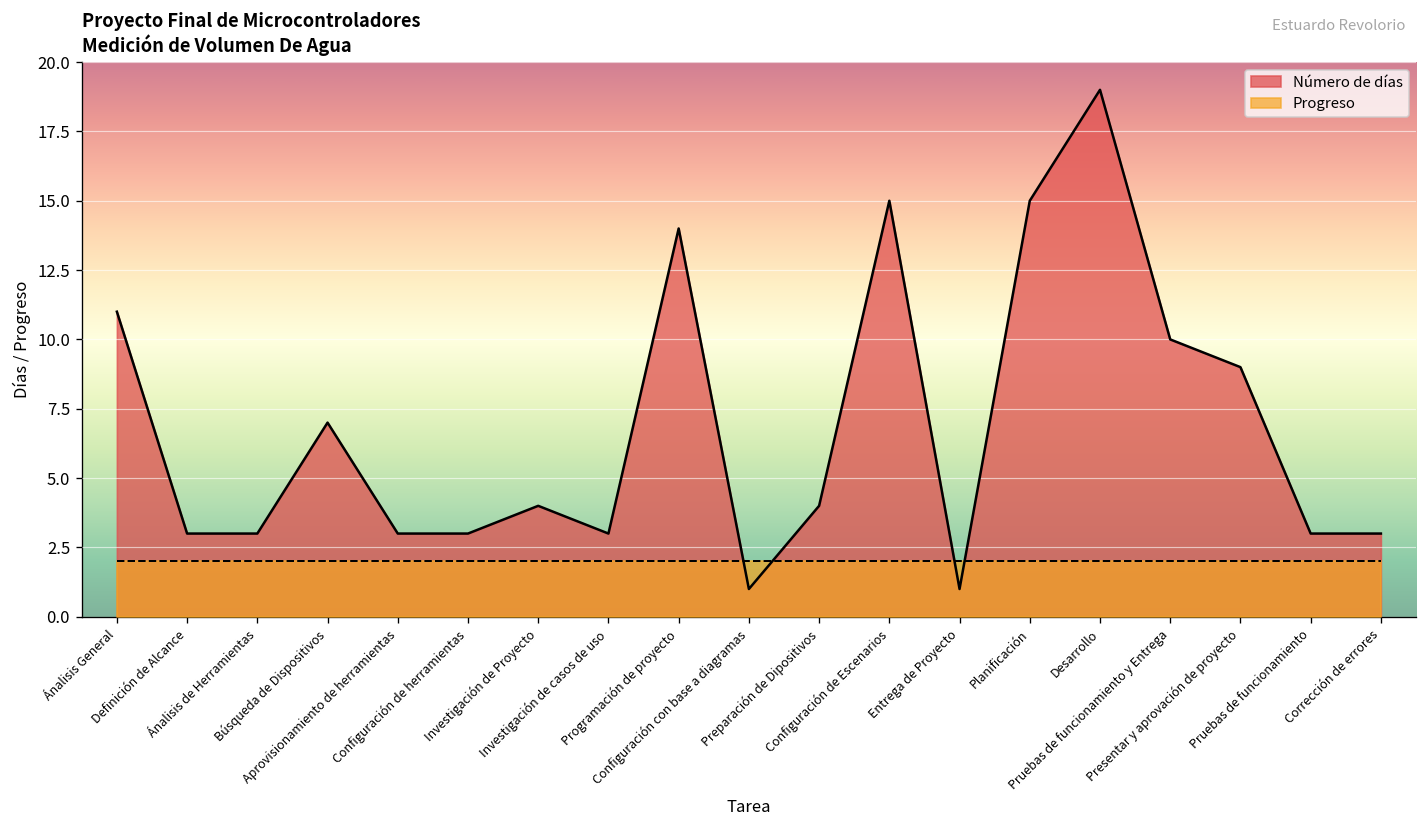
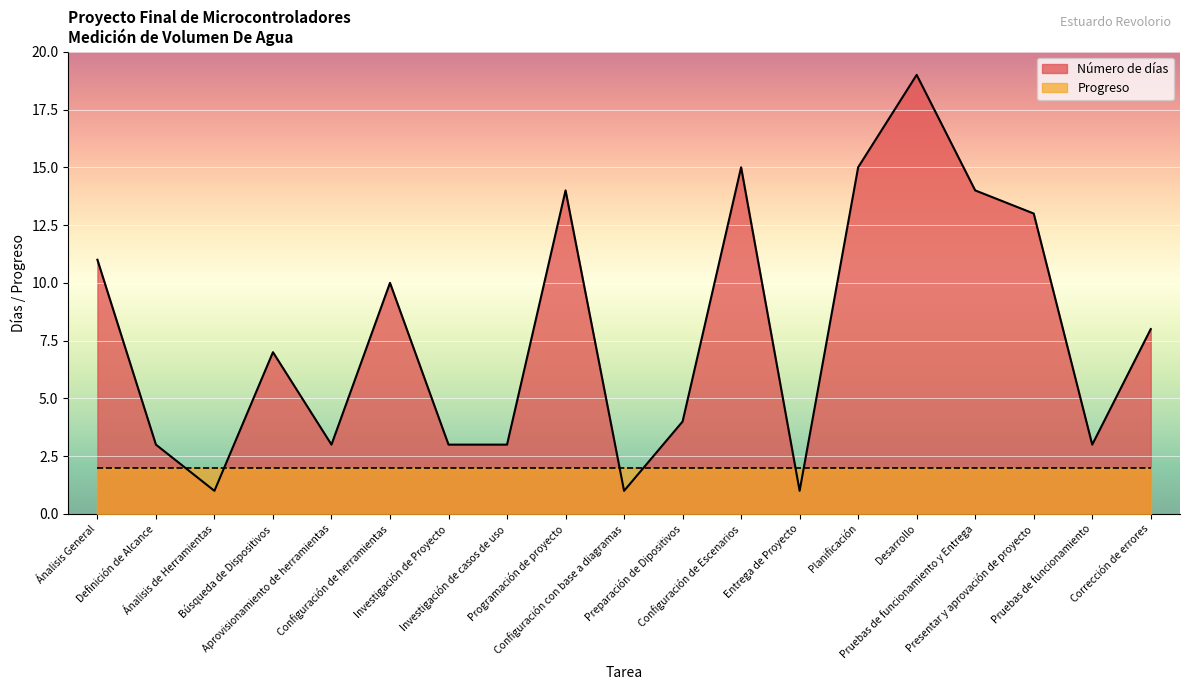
Número de días, Ánalisis de Herramientas: 3 -> 1
Número de días, Configuración de herramientas: 3 -> 10
Número de días, Investigación de Proyecto: 4 -> 3
Número de días, Pruebas de funcionamiento y Entrega: 10 -> 14
Número de días, Presentar y aprovación de proyecto: 9 -> 13
Número de días, Corrección de errores: 3 -> 8
